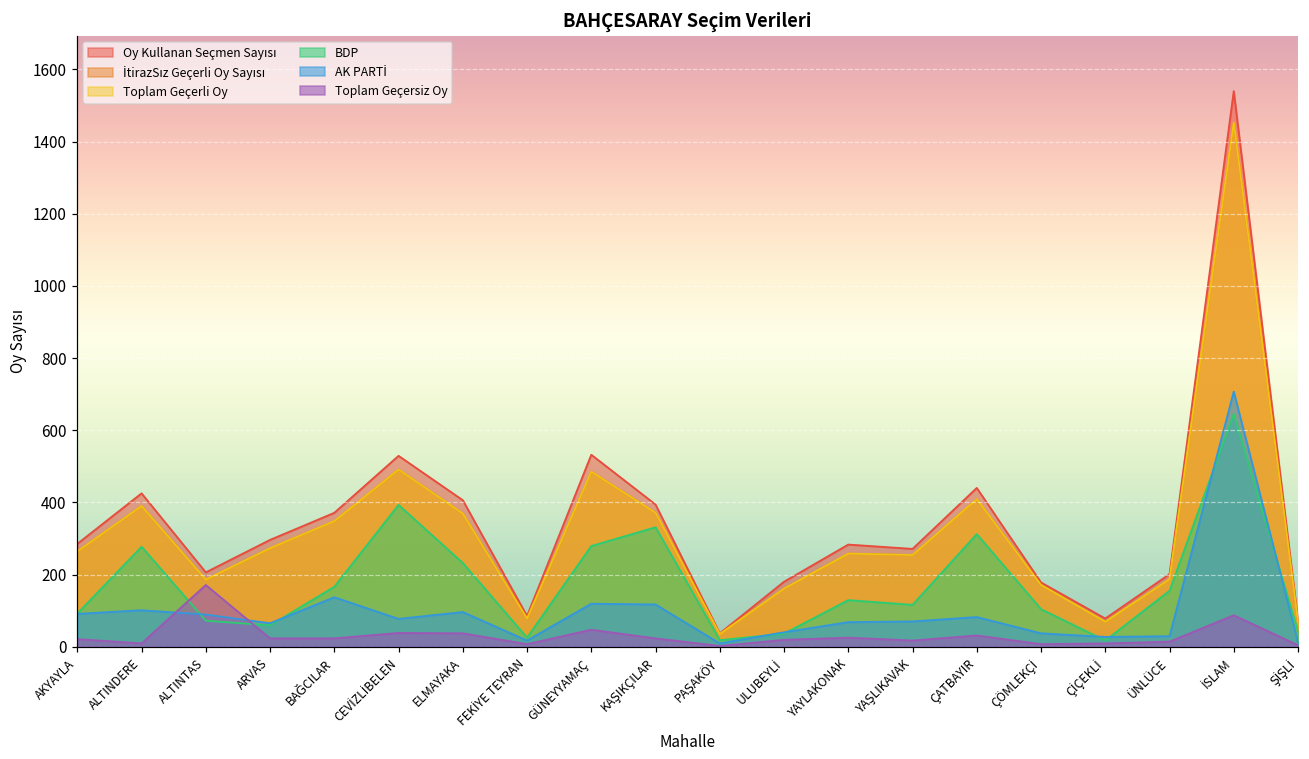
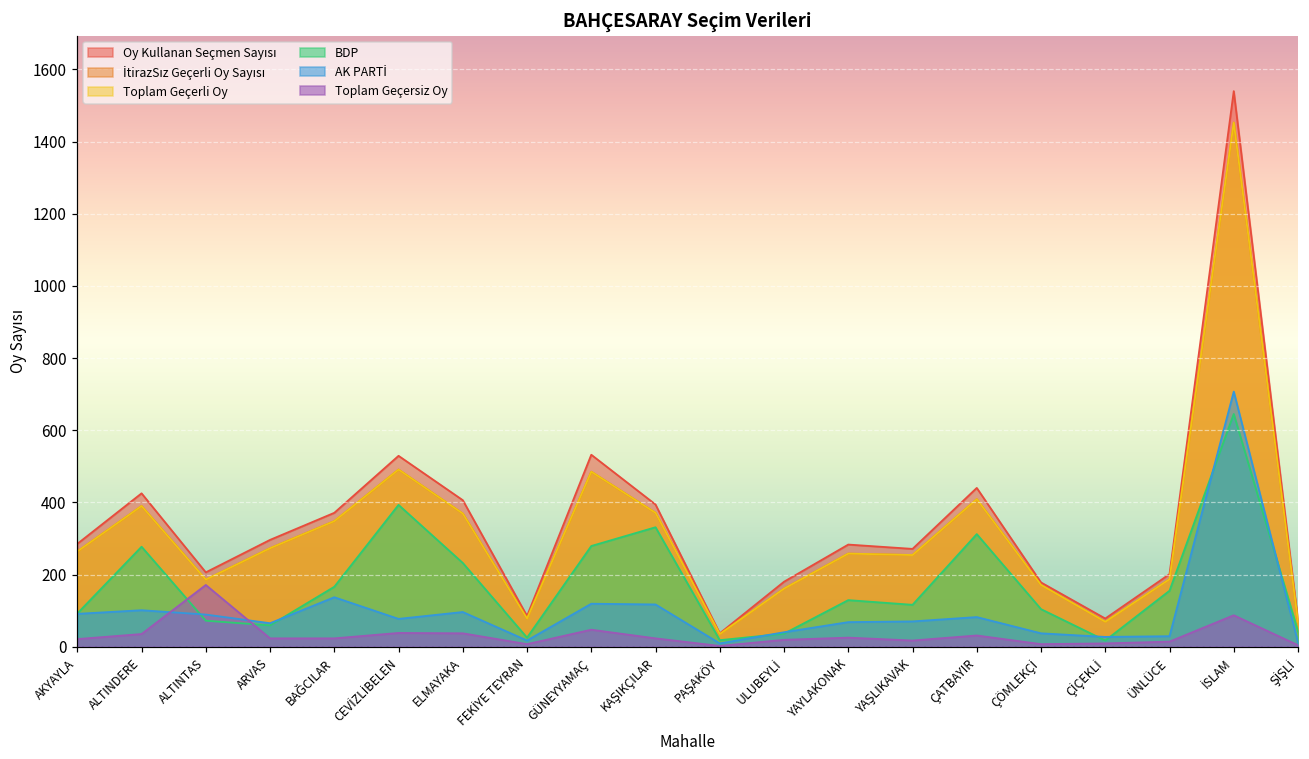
Toplam Geçersiz Oy, ALTINDERE: 10 -> 40
